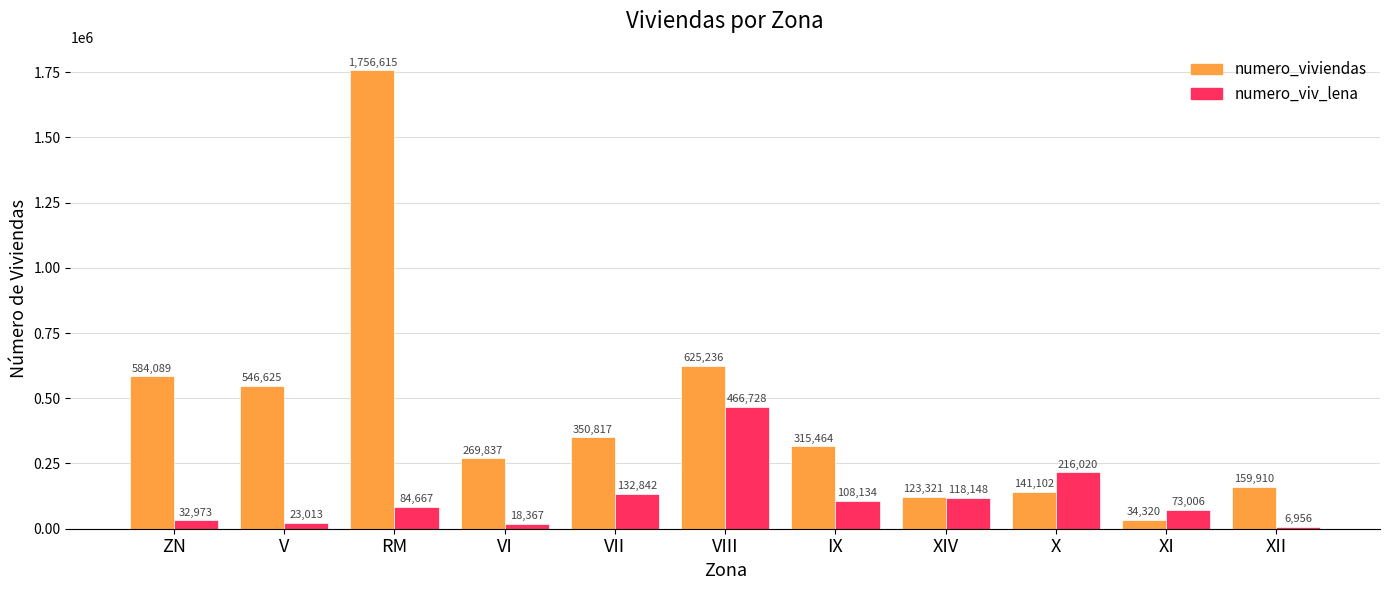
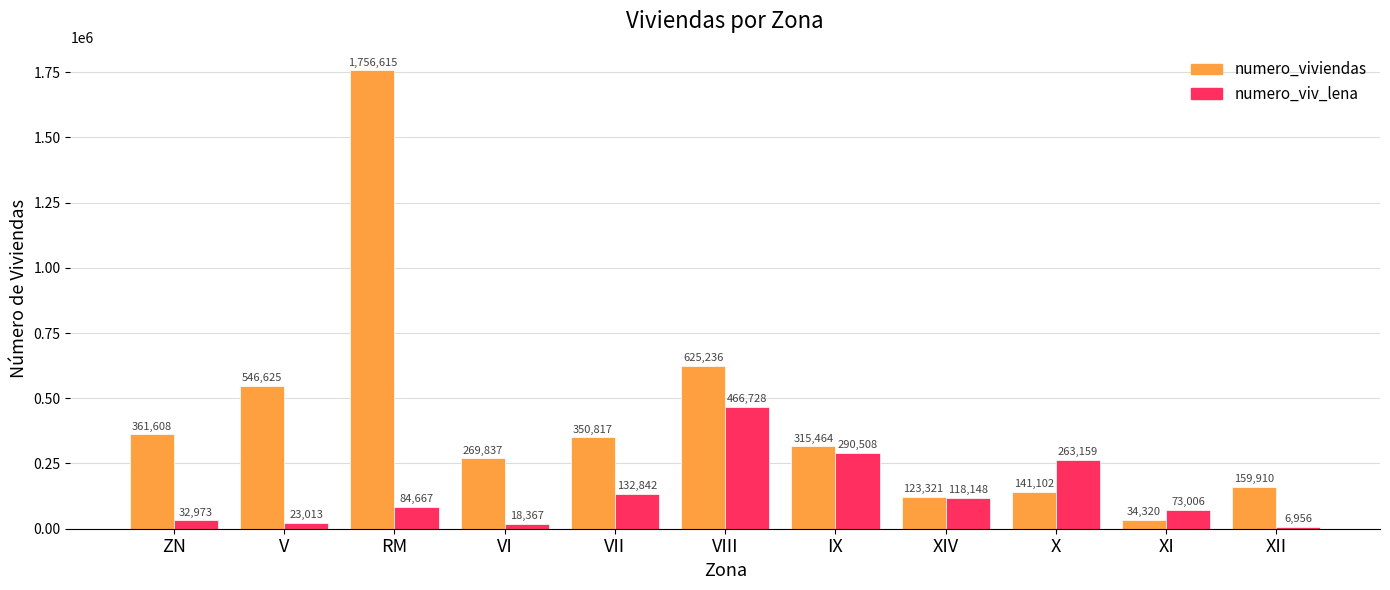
numero_viviendas, ZN: 584,089 -> 361,608
numero_viv_lena, IX: 108,134 -> 290,508
numero_viv_lena, X: 216,020 -> 263,159
